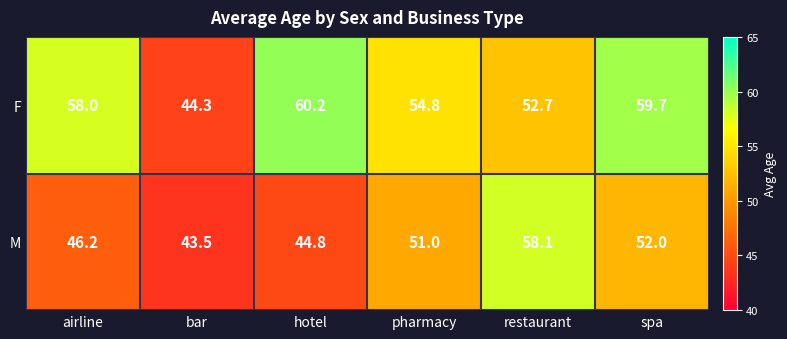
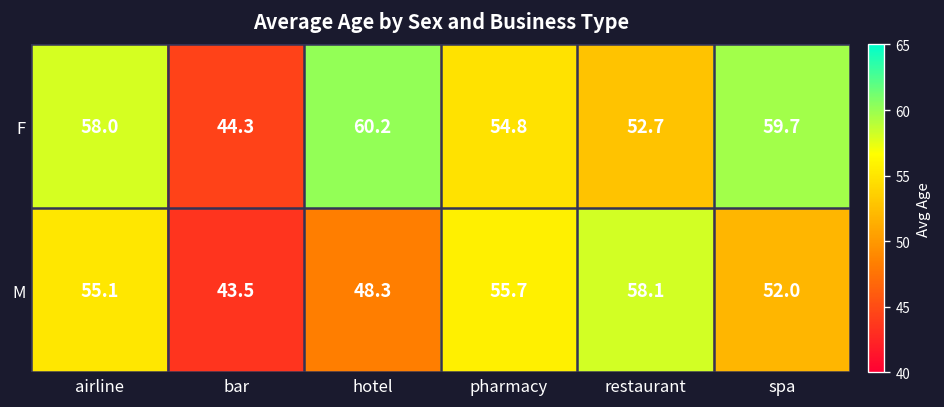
M, airline: 46.2 -> 55.1
M, hotel: 44.8 -> 48.3
M, pharmacy: 51.0 -> 55.7
